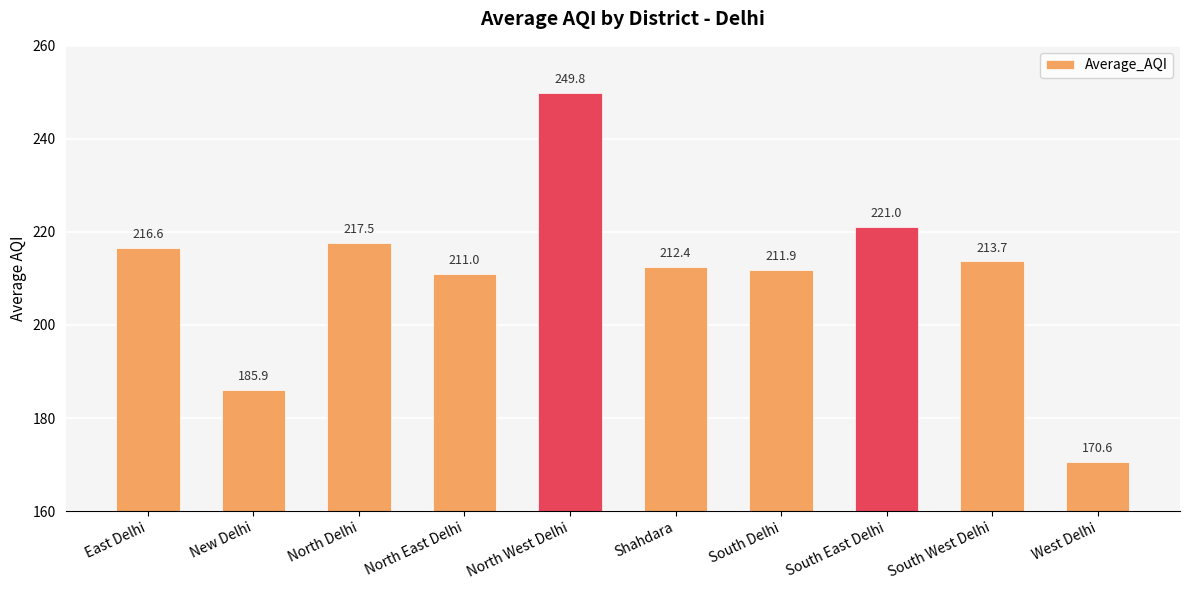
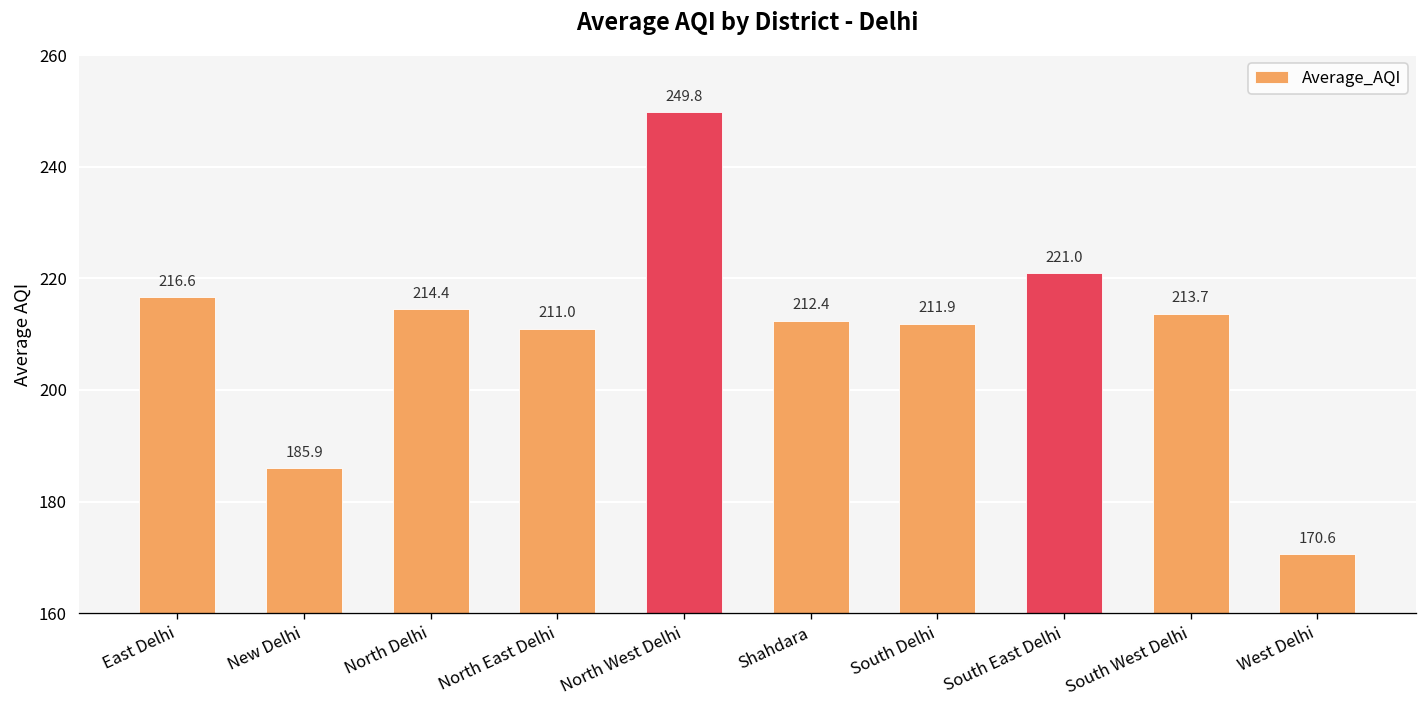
North Delhi: 217.5 -> 214.4
